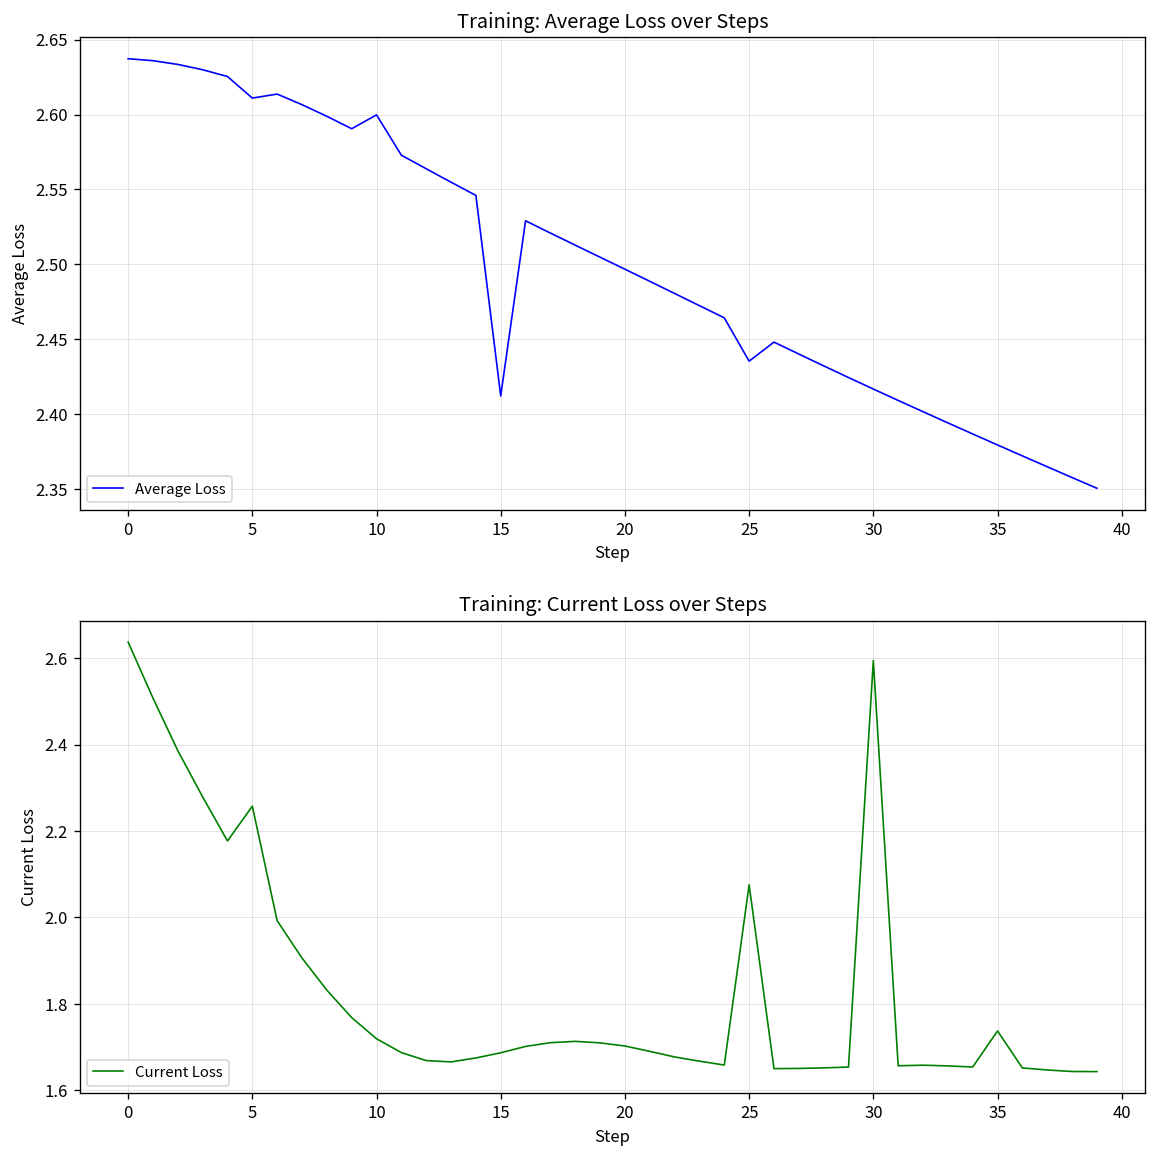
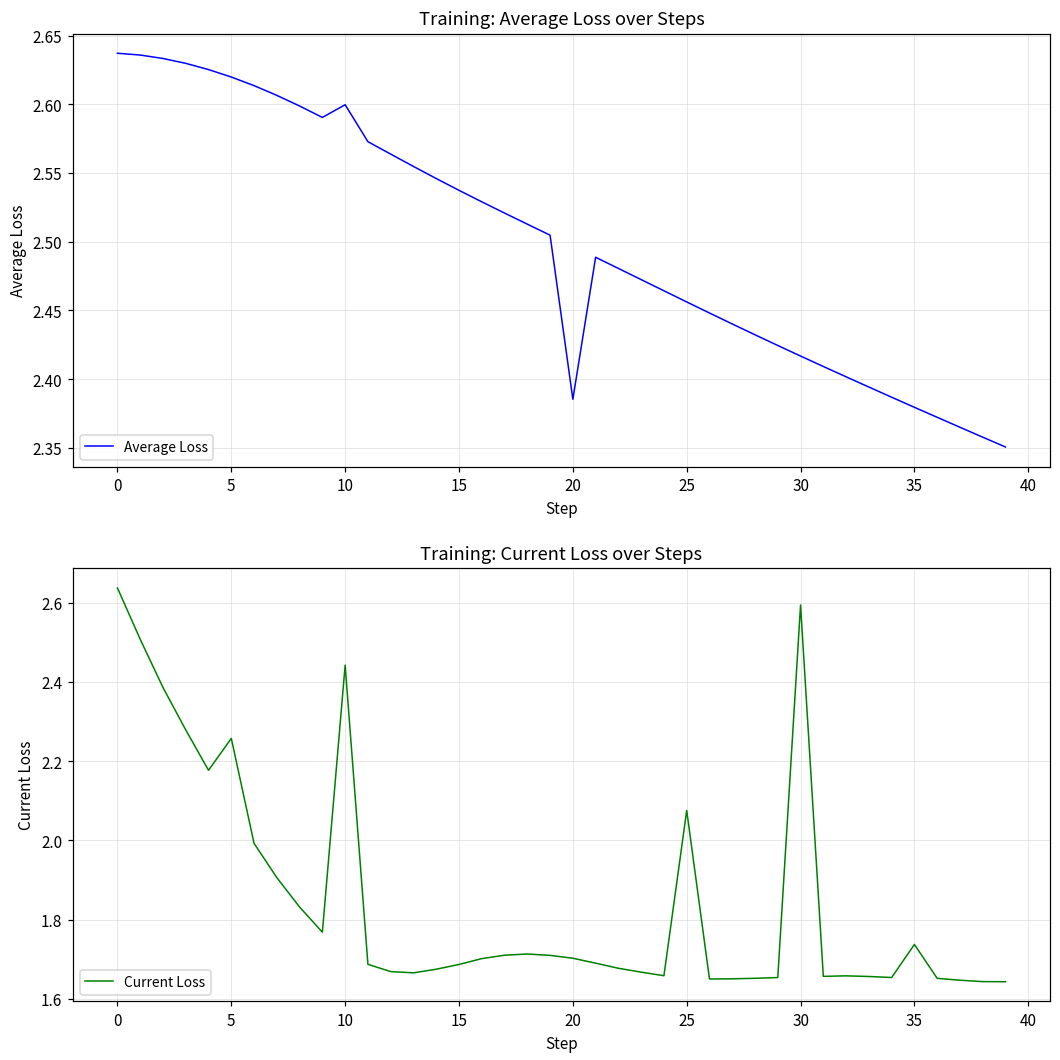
Training: Average Loss over Steps, 5: 2.611 -> 2.620
Training: Average Loss over Steps, 15: 2.412 -> 2.537
Training: Average Loss over Steps, 20: 2.497 -> 2.385
Training: Average Loss over Steps, 25: 2.435 -> 2.456
Training: Current Loss over Steps, 10: 1.72 -> 2.44
